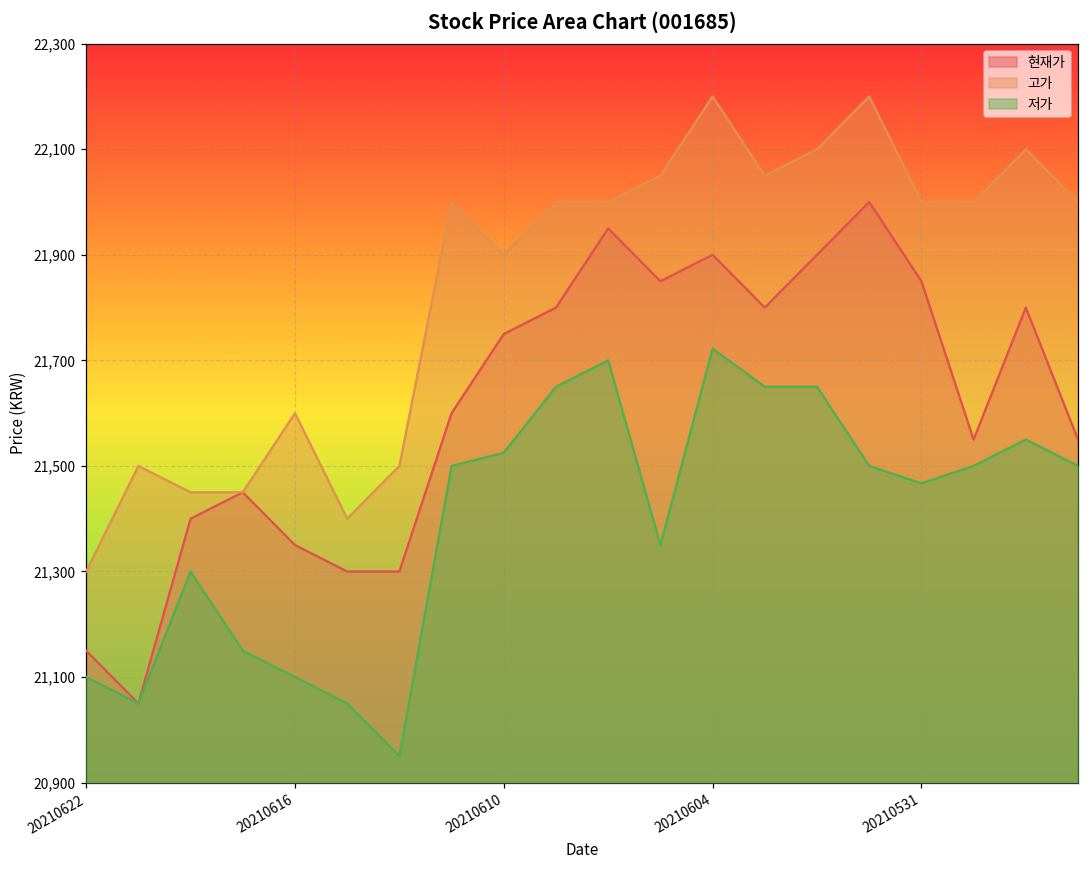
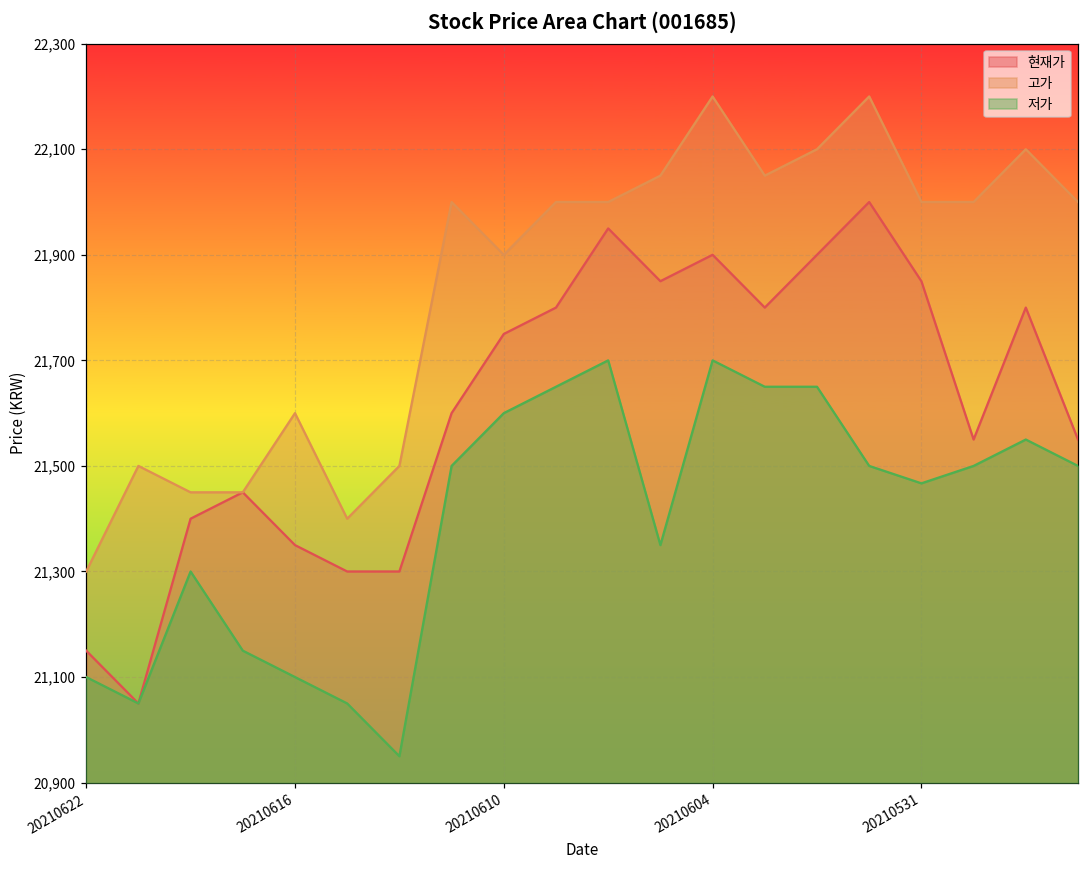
저가, 20210610: 21,530 -> 21,600
저가, 20210604: 21,720 -> 21,700
